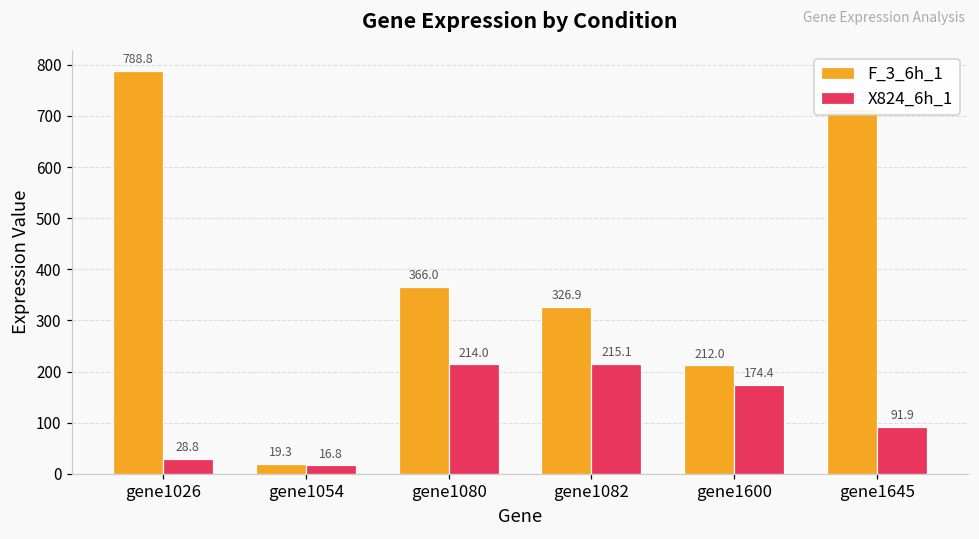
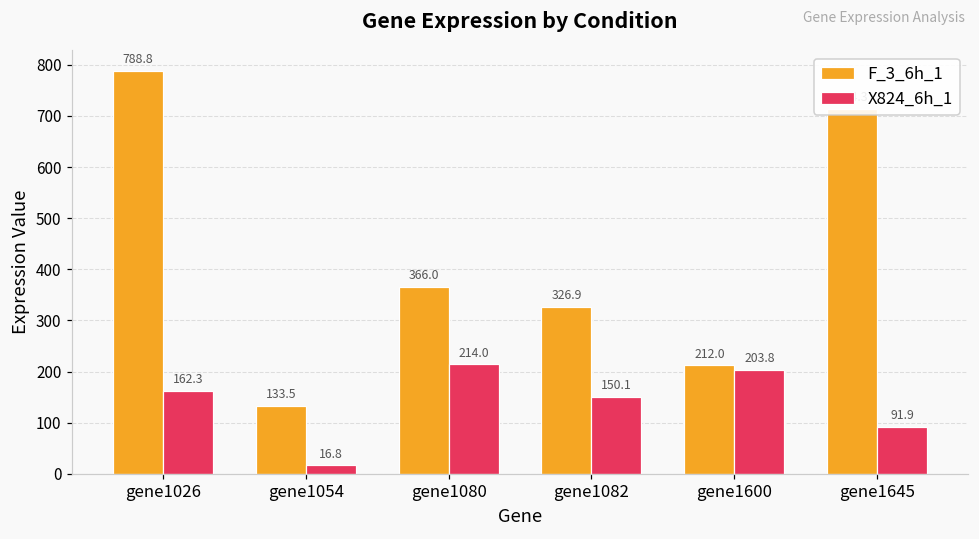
X824_6h_1, gene1026: 28.8 -> 162.3
F_3_6h_1, gene1054: 19.3 -> 133.5
X824_6h_1, gene1082: 215.1 -> 150.1
X824_6h_1, gene1600: 174.4 -> 203.8
